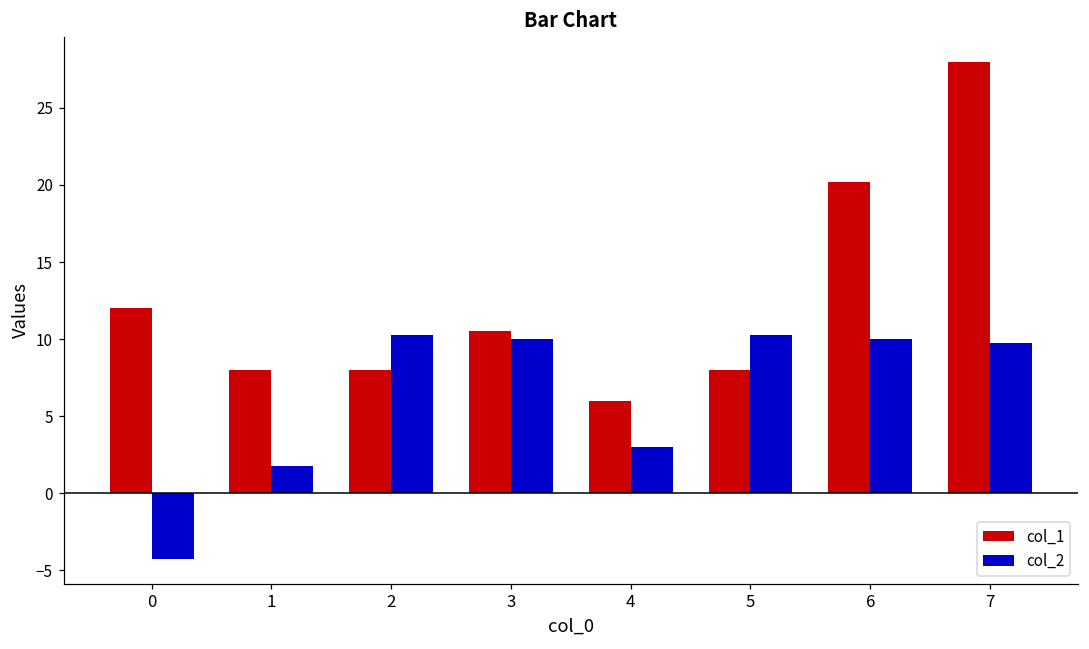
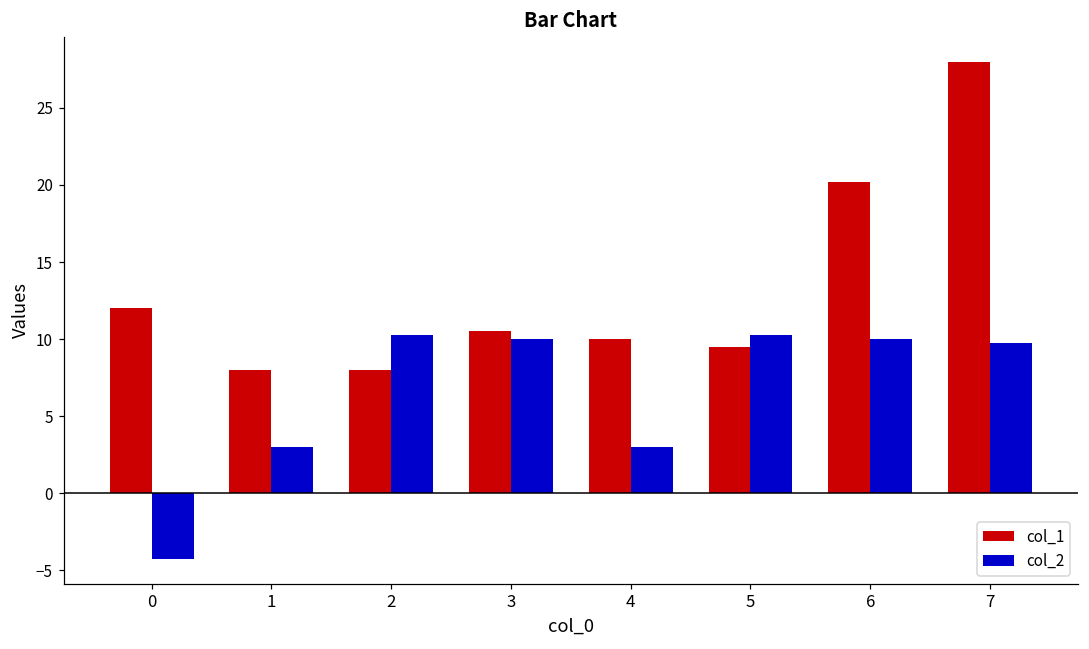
col_2, 1: 1.8 -> 3.0
col_1, 4: 6 -> 10
col_1, 5: 8.0 -> 9.5
